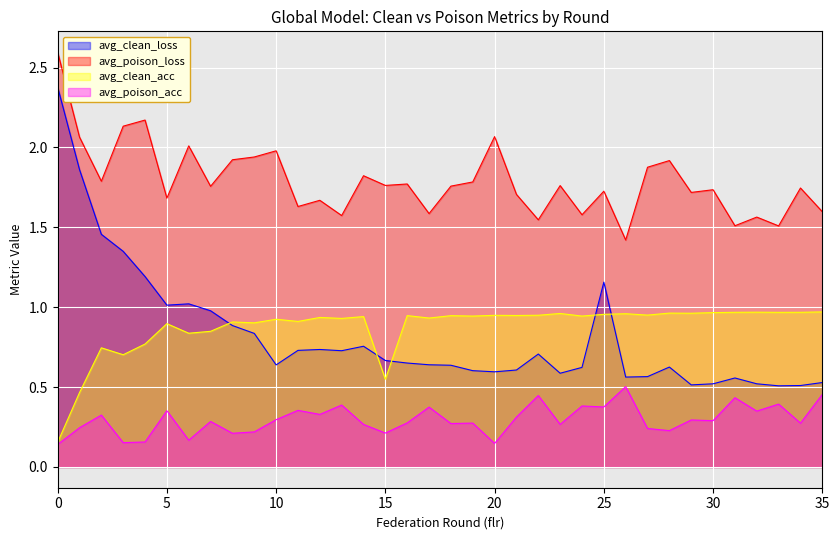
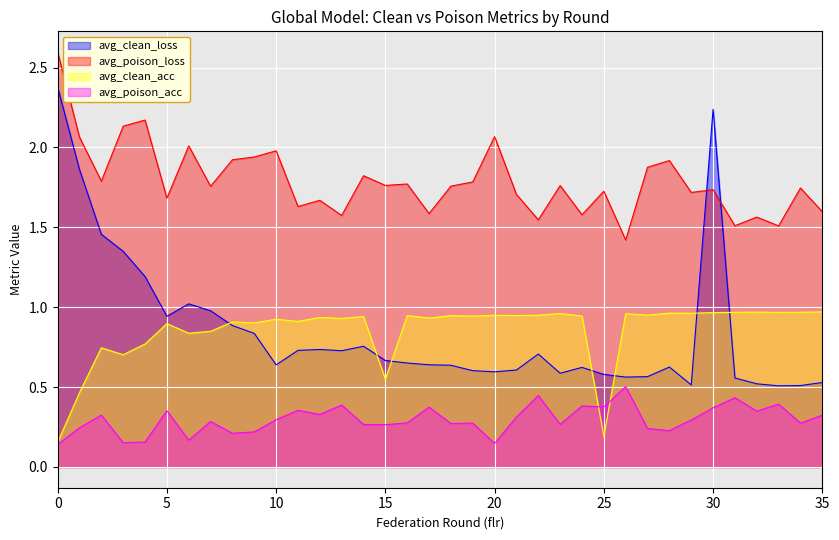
avg_clean_loss, 5: 1.01 -> 0.94
avg_poison_acc, 15: 0.21 -> 0.26
avg_clean_loss, 25: 1.16 -> 0.58
avg_clean_acc, 25: 0.96 -> 0.19
avg_clean_loss, 30: 0.52 -> 2.24
avg_poison_acc, 30: 0.29 -> 0.37
avg_poison_acc, 35: 0.45 -> 0.32
